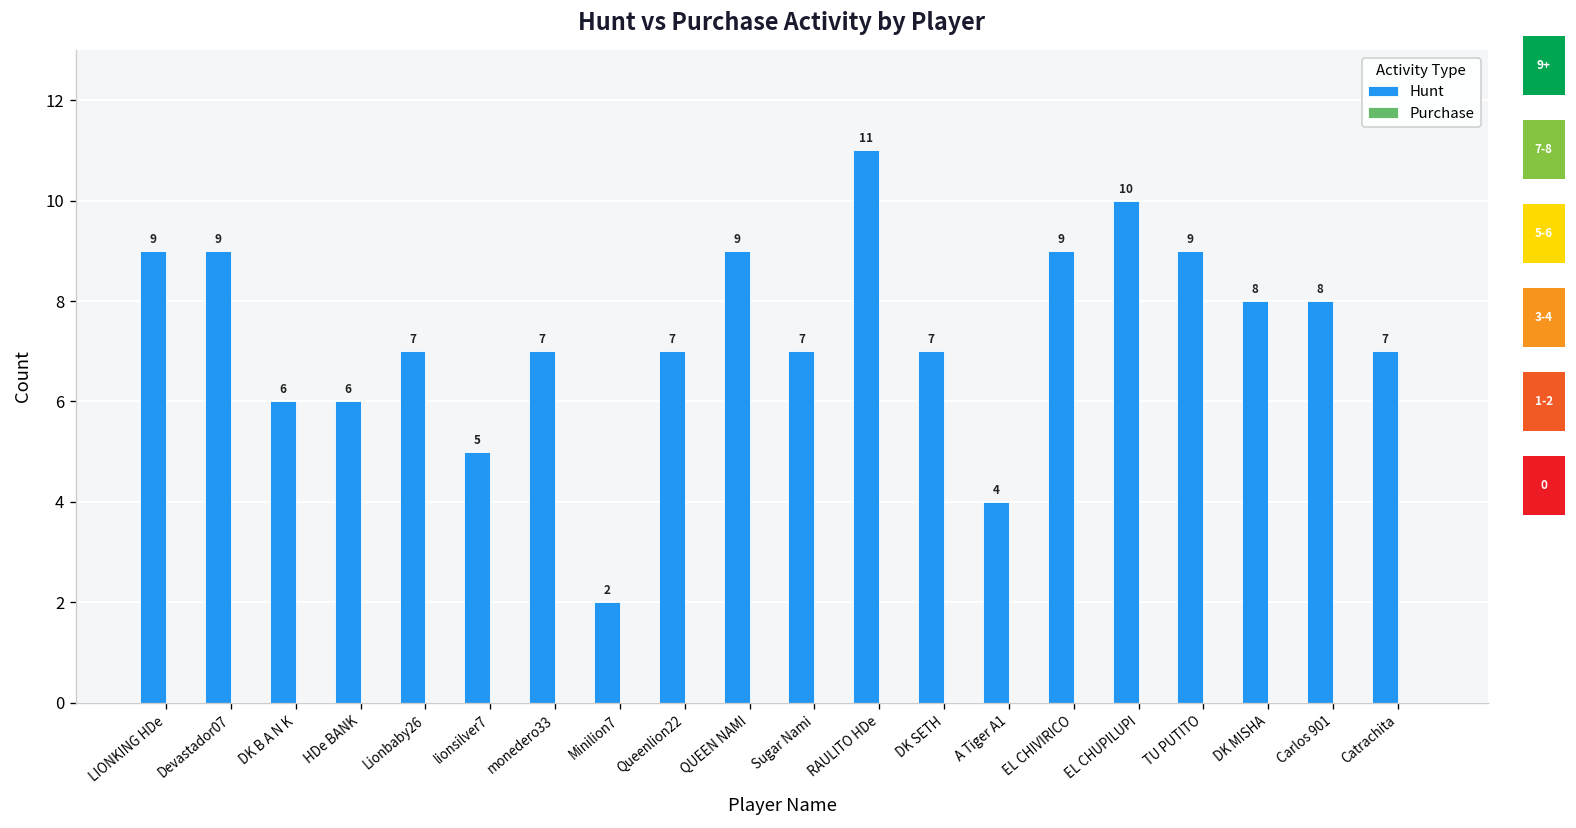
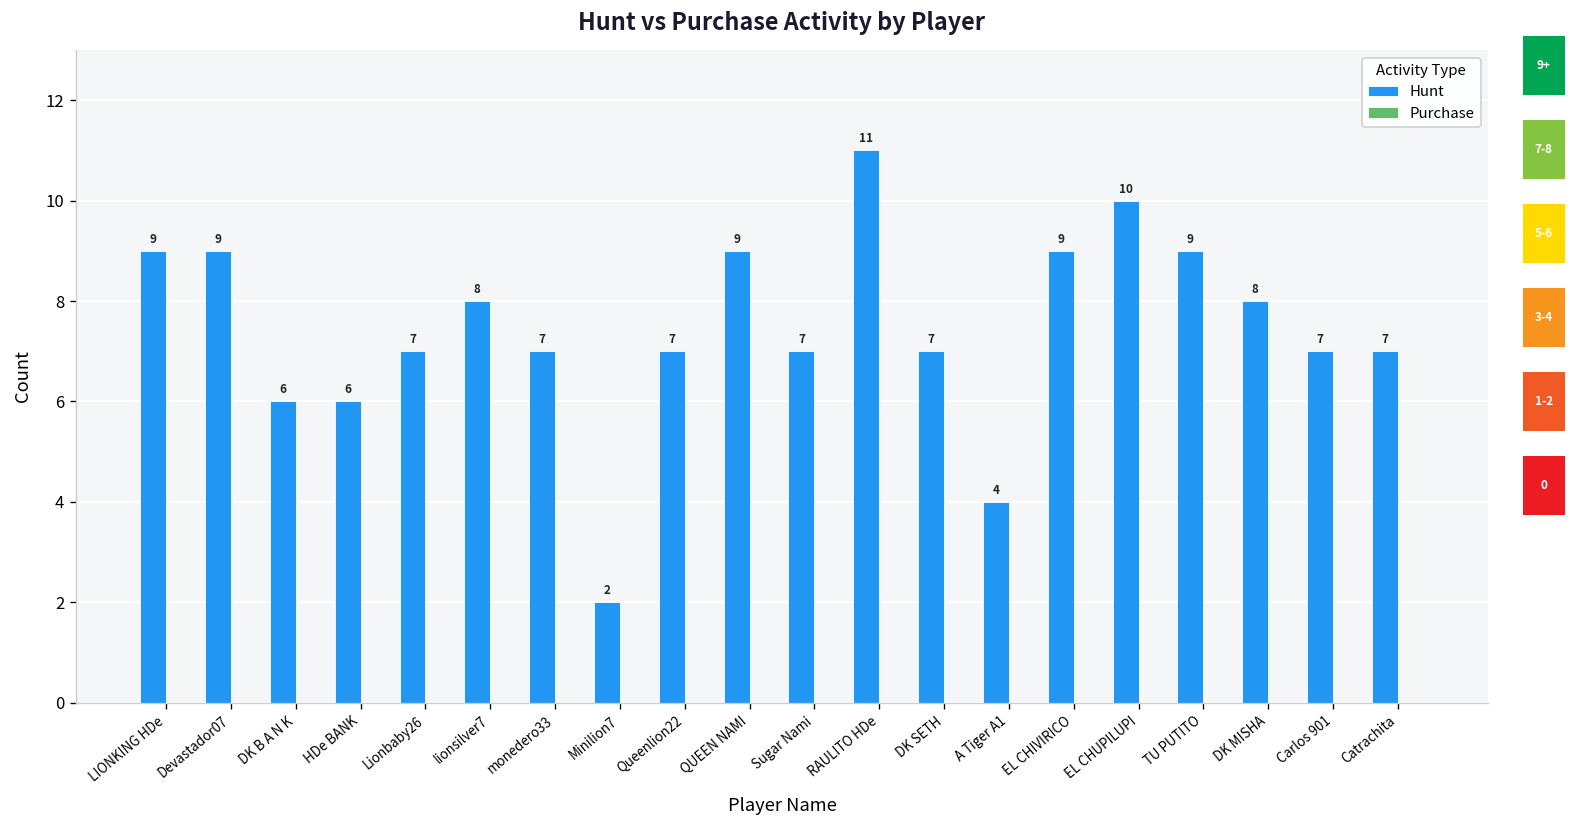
Hunt, lionsilver7: 5 -> 8
Hunt, Carlos 901: 8 -> 7
